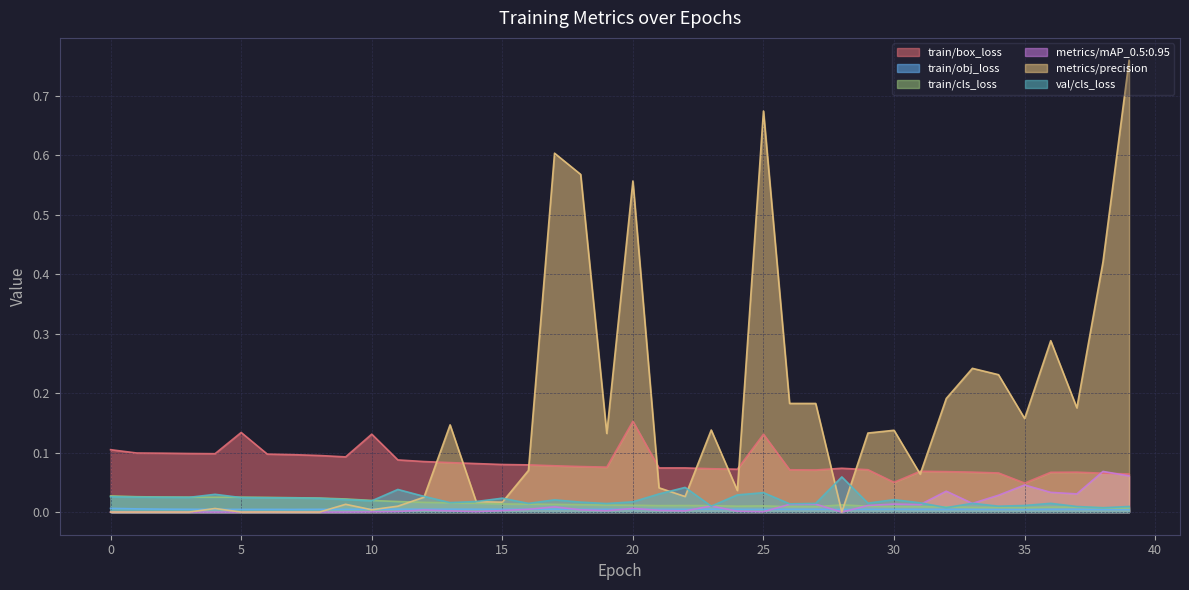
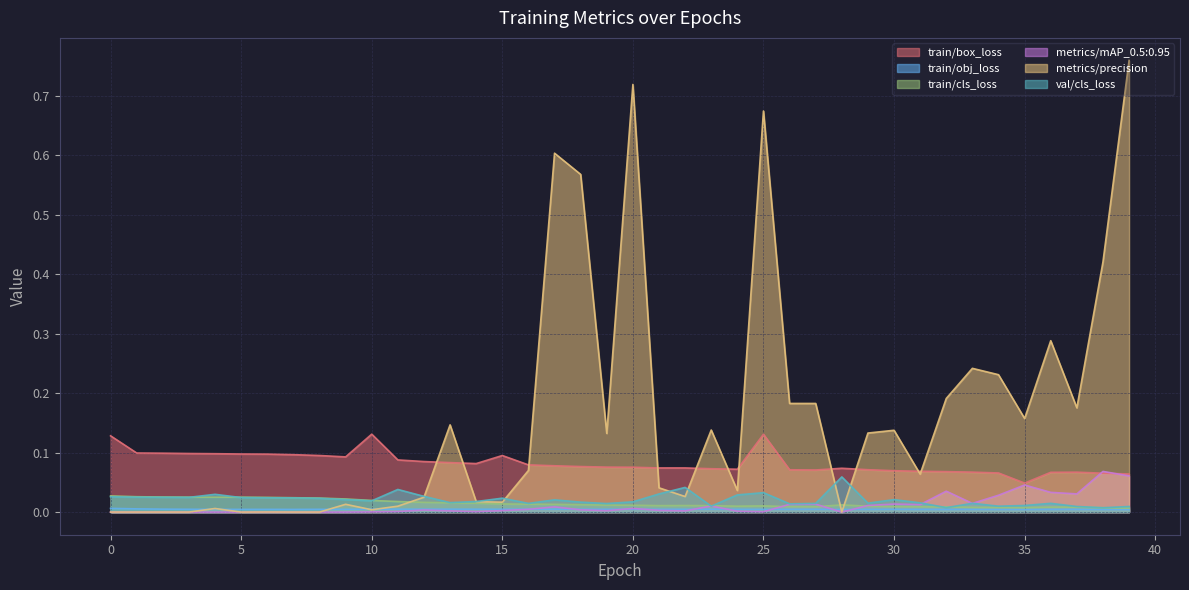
train/box_loss, 0: 0.10 -> 0.13
train/box_loss, 5: 0.13 -> 0.10
train/box_loss, 15: 0.08 -> 0.10
train/box_loss, 20: 0.15 -> 0.08
metrics/precision, 20: 0.56 -> 0.72
train/box_loss, 30: 0.05 -> 0.07
